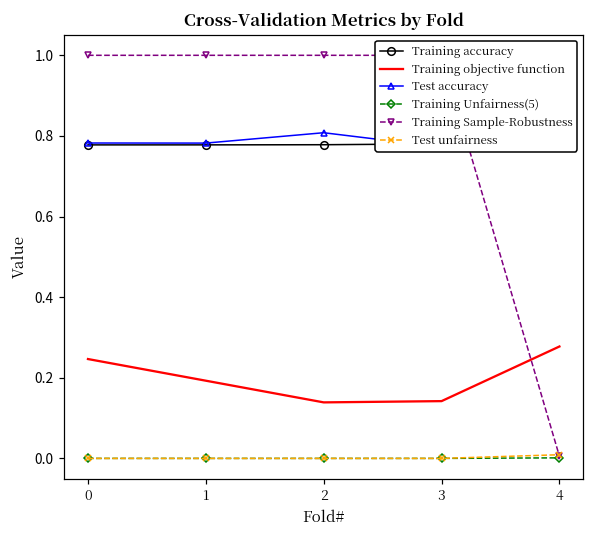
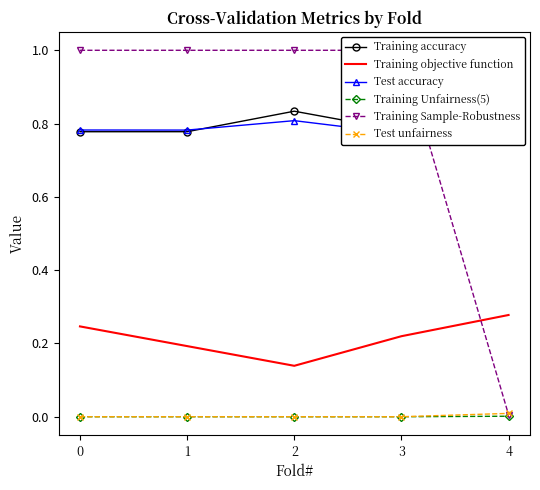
Training accuracy, 2: 0.78 -> 0.83
Training objective function, 3: 0.14 -> 0.22
